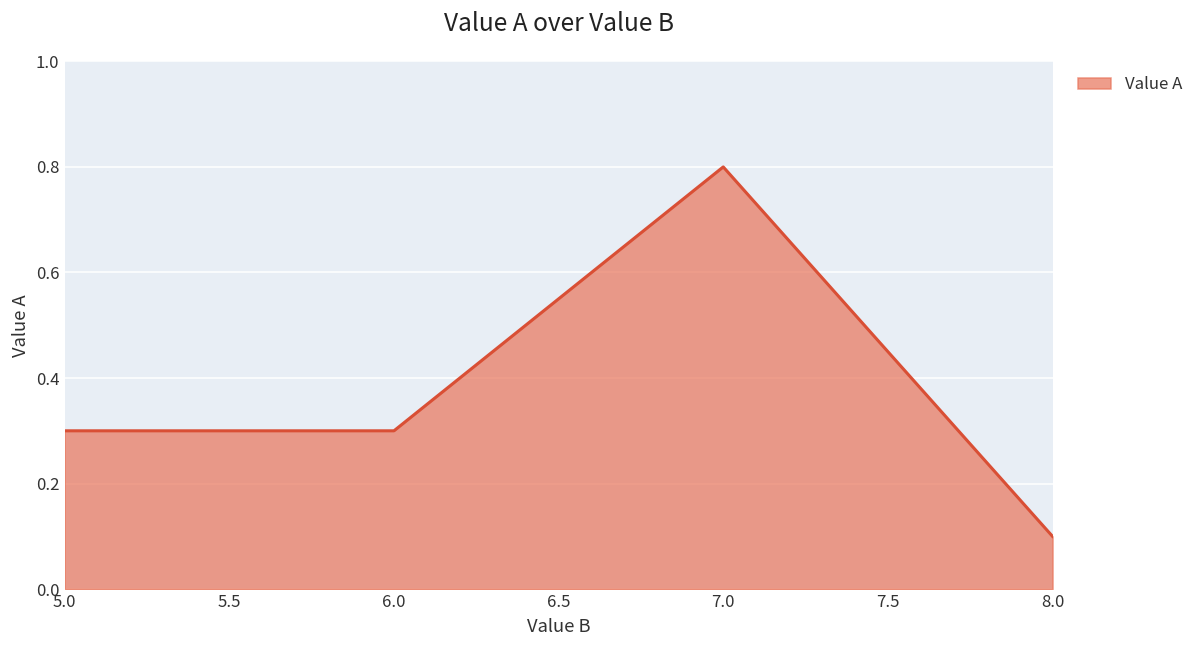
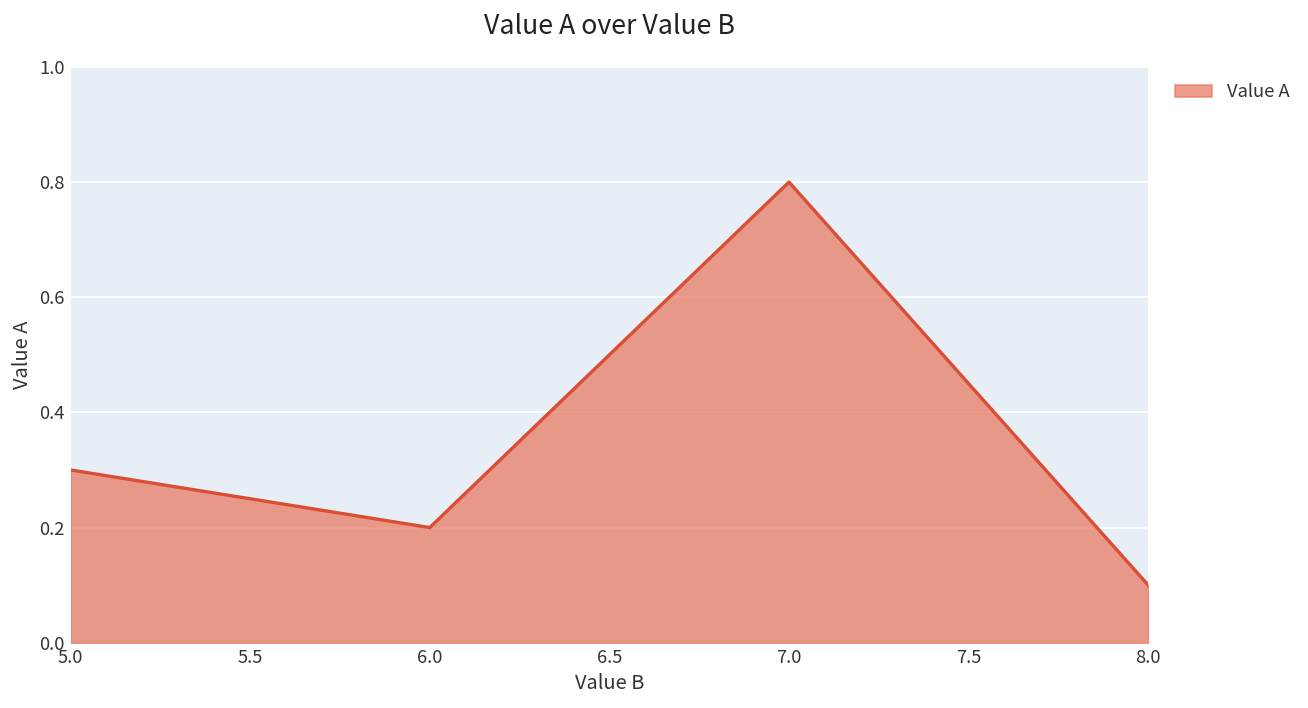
6.0: 0.3 -> 0.2
